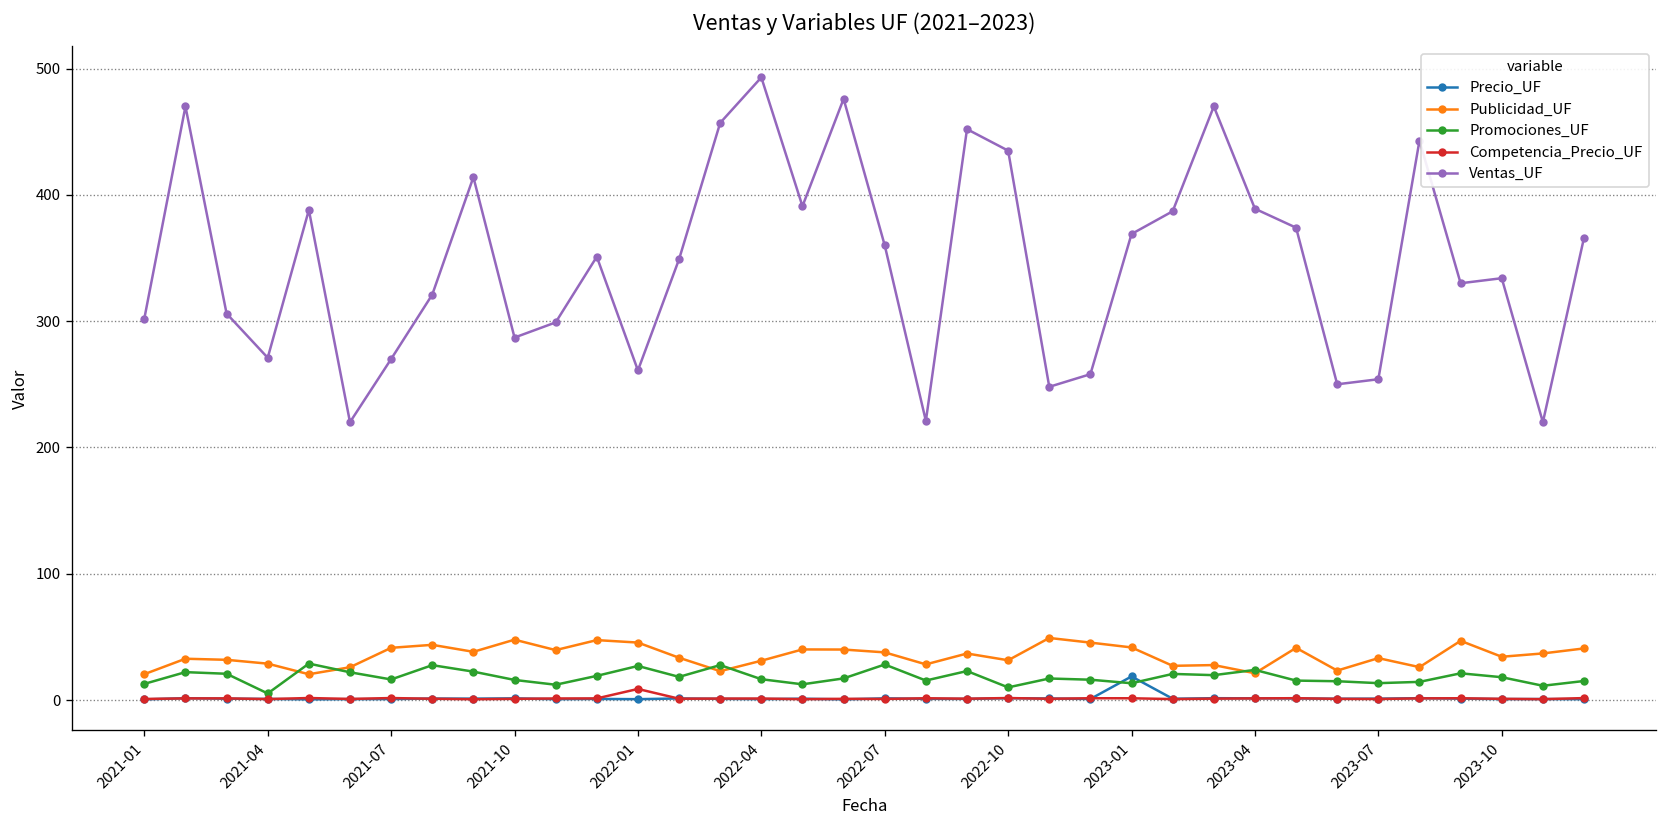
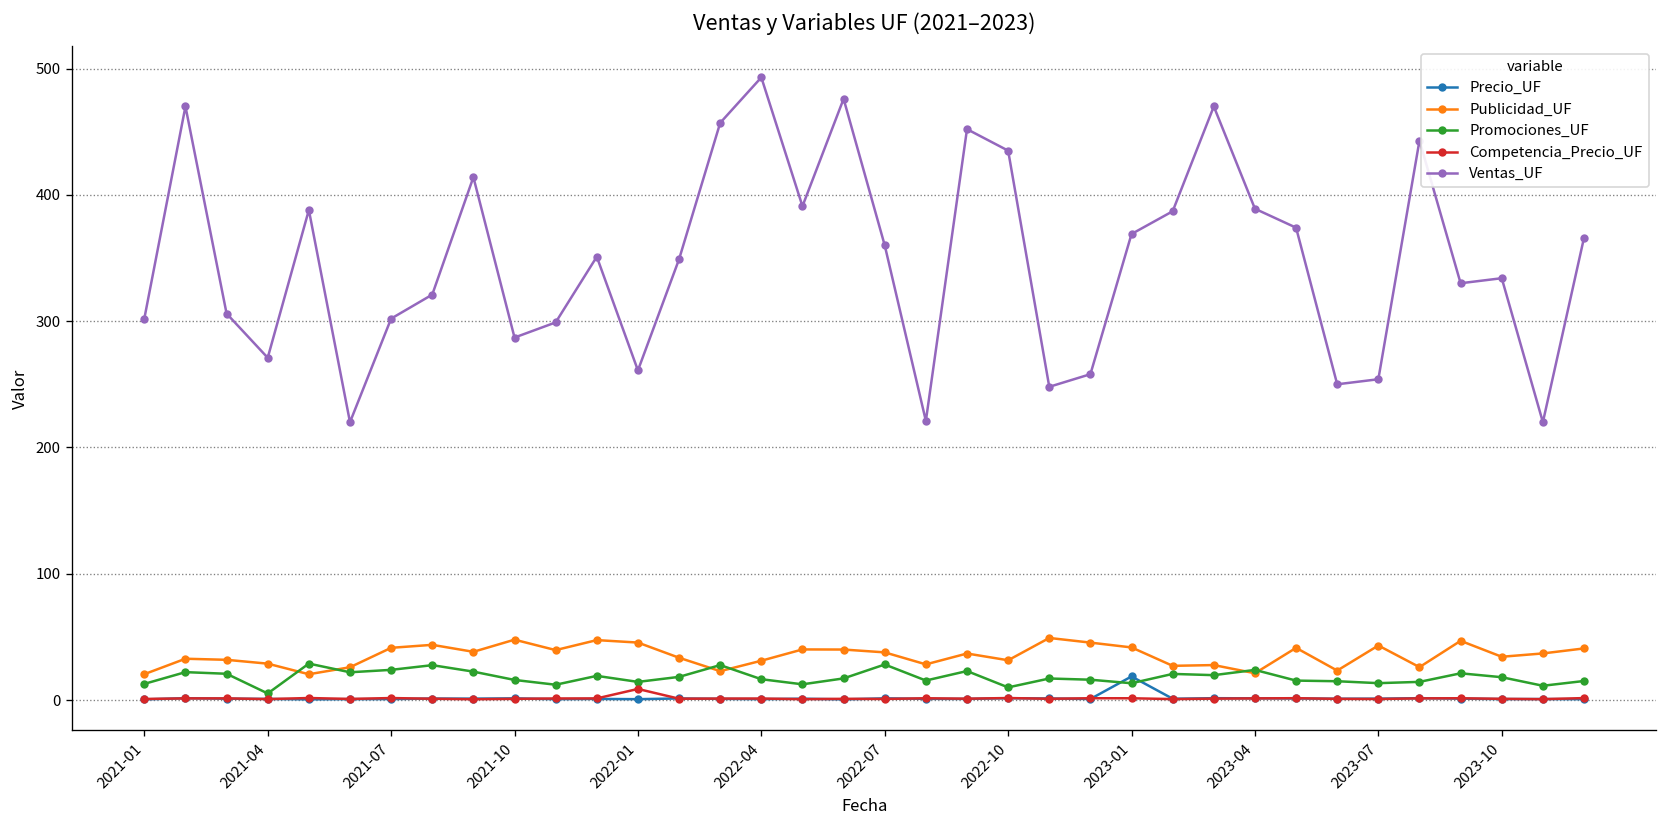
Promociones_UF, 2021-07: 16 -> 24
Ventas_UF, 2021-07: 270 -> 302
Promociones_UF, 2022-01: 27 -> 14
Publicidad_UF, 2023-07: 33 -> 43
